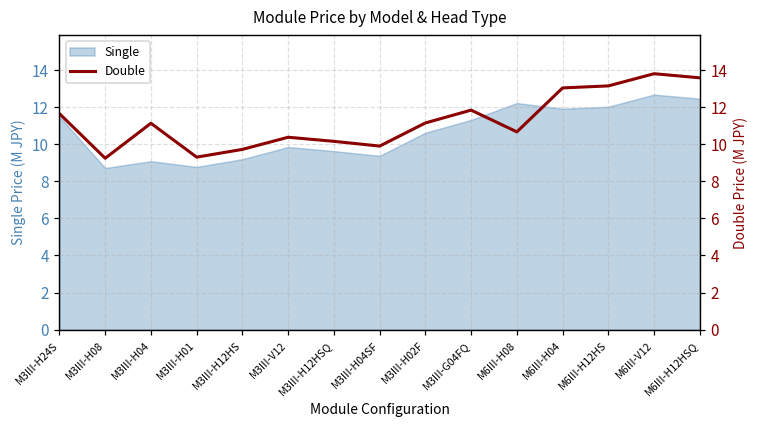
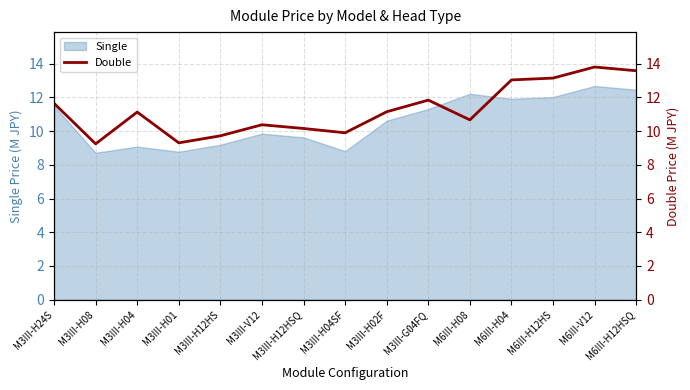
Single, M3III-H04SF: 9.4 -> 8.8
